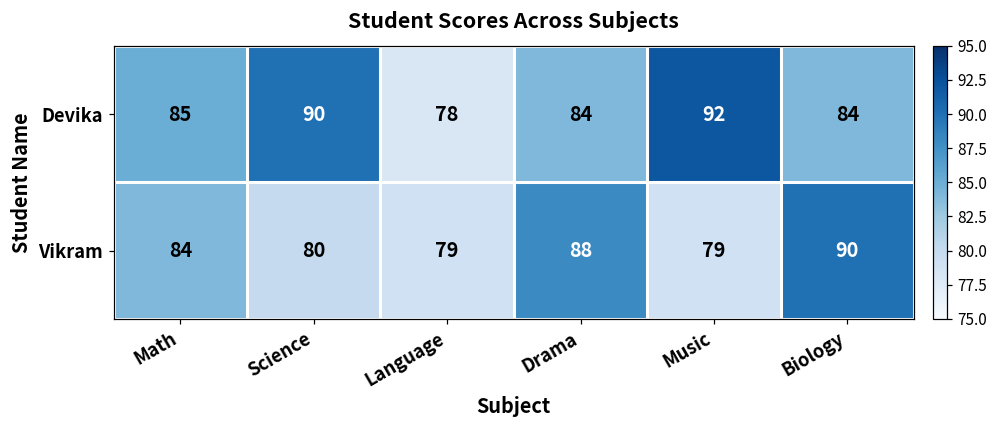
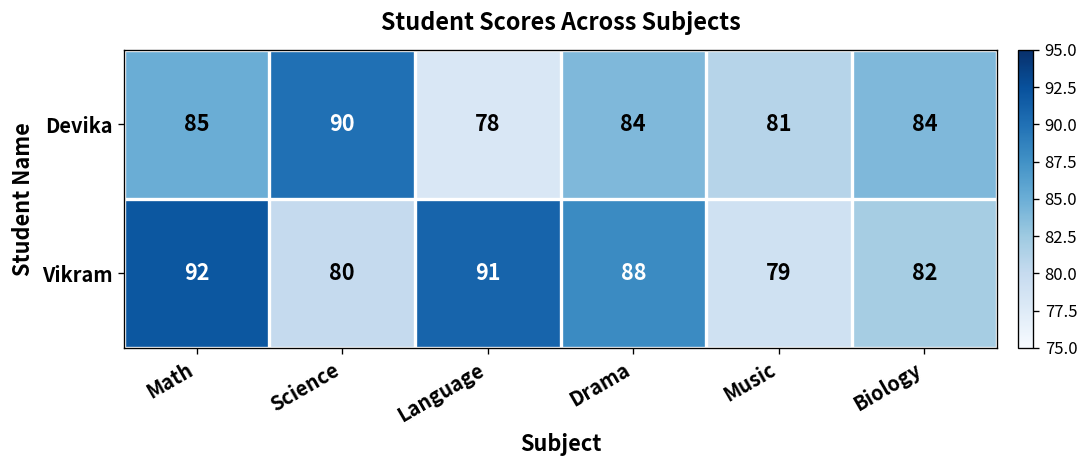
Devika, Music: 92 -> 81
Vikram, Math: 84 -> 92
Vikram, Language: 79 -> 91
Vikram, Biology: 90 -> 82
